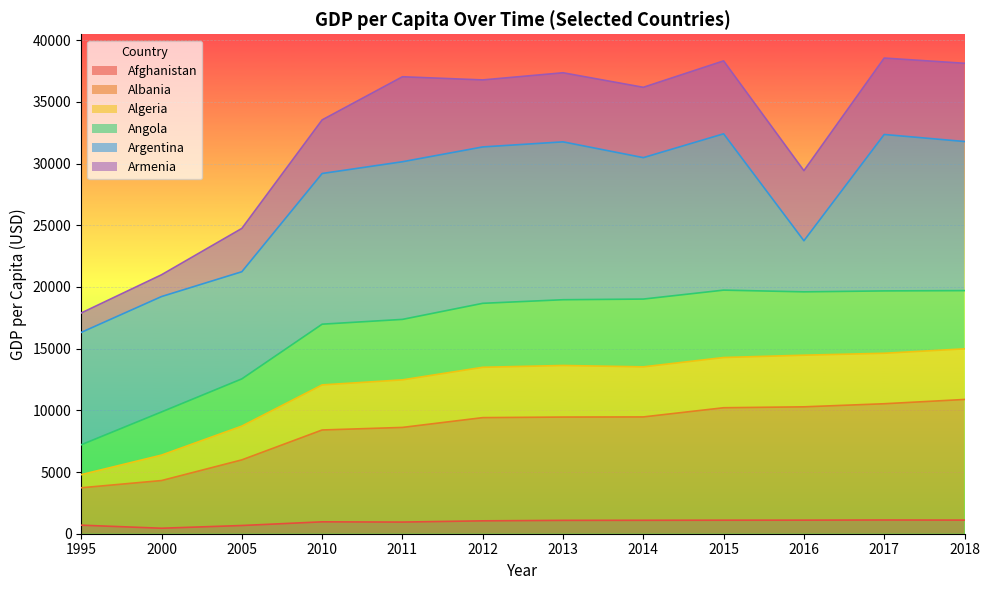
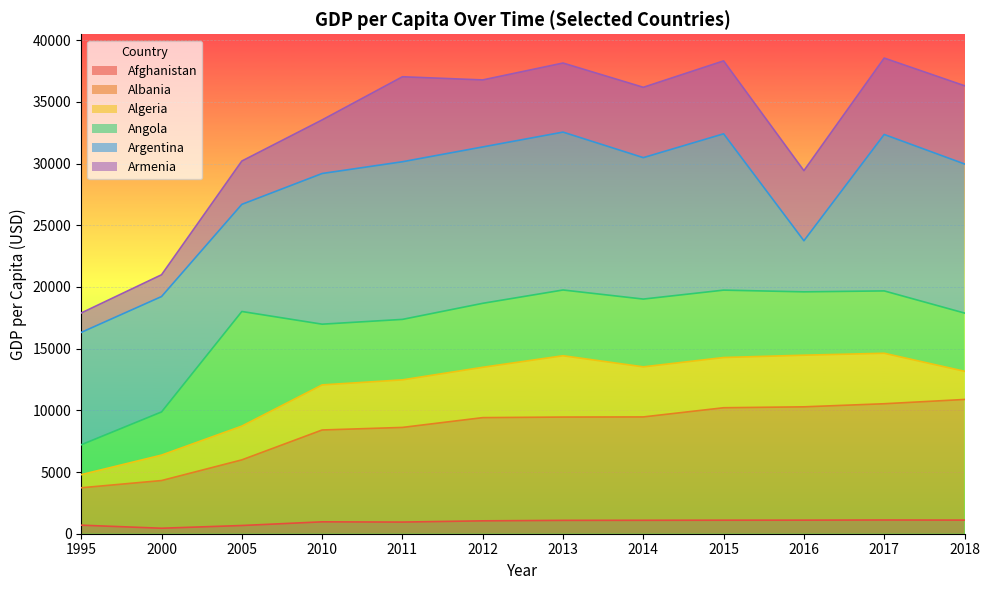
Angola, 2005: 3800 -> 9300
Algeria, 2013: 4200 -> 5000
Algeria, 2018: 4100 -> 2300
